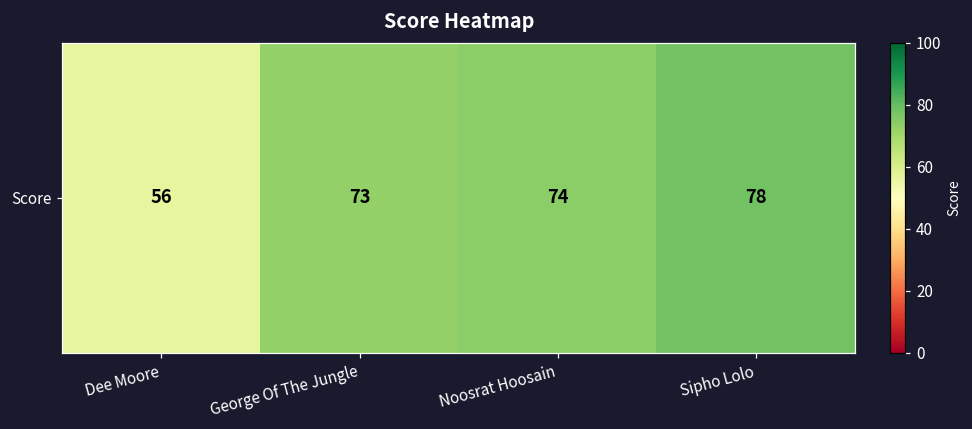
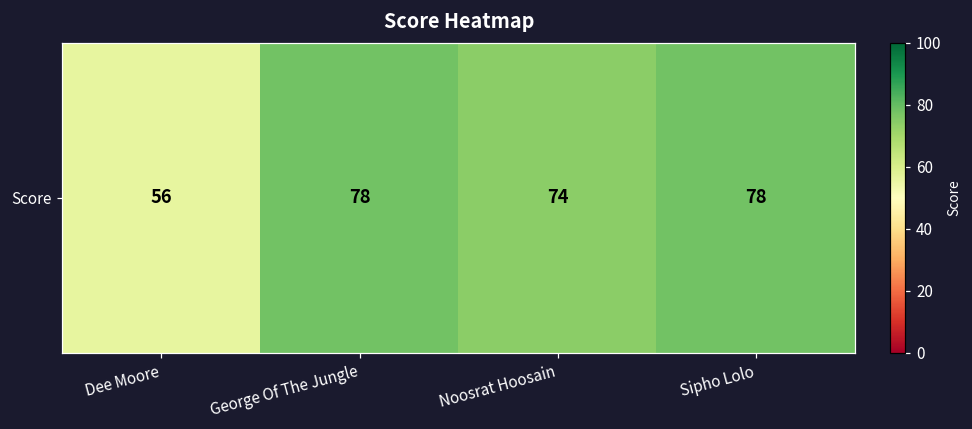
Score, George Of The Jungle: 73 -> 78
